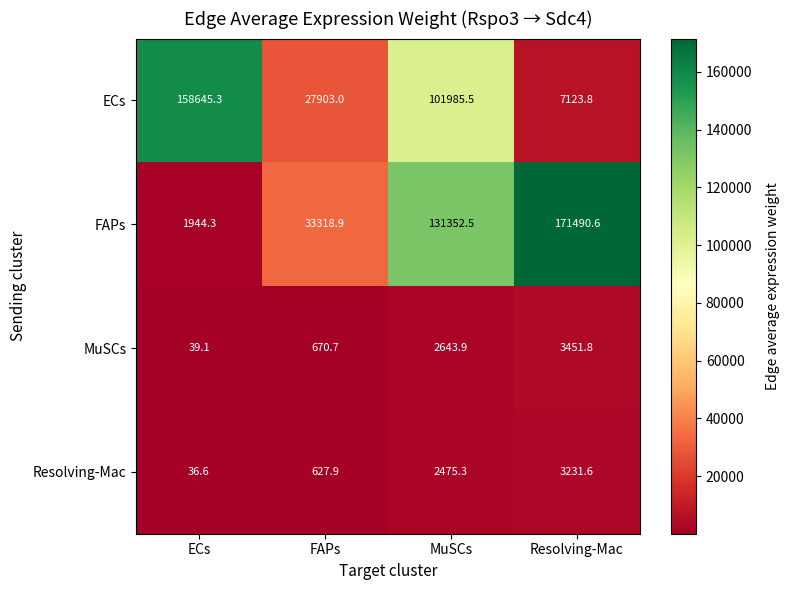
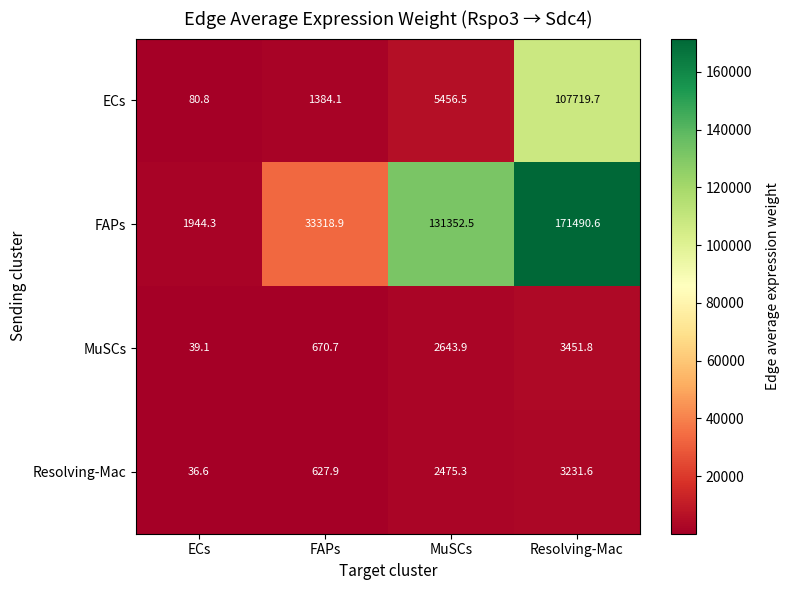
ECs, ECs: 158645.3 -> 80.8
ECs, FAPs: 27903.0 -> 1384.1
ECs, MuSCs: 101985.5 -> 5456.5
ECs, Resolving-Mac: 7123.8 -> 107719.7
